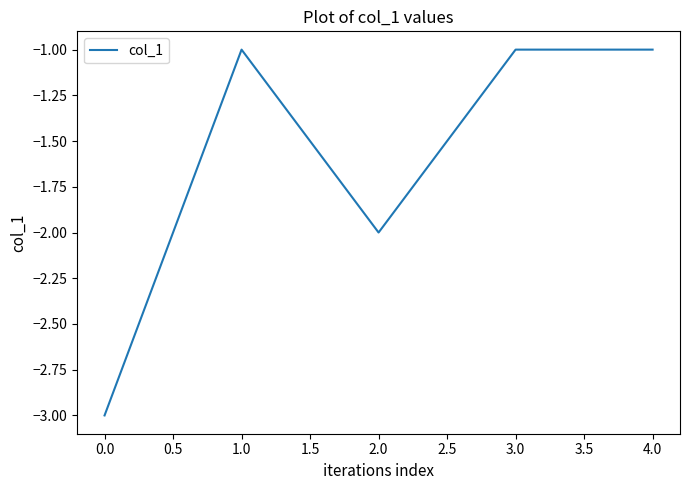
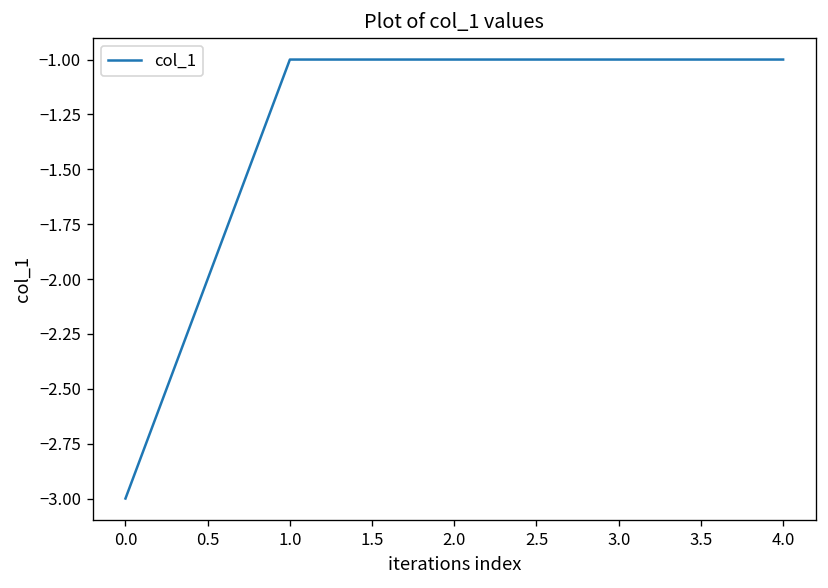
2.0: -2 -> -1
